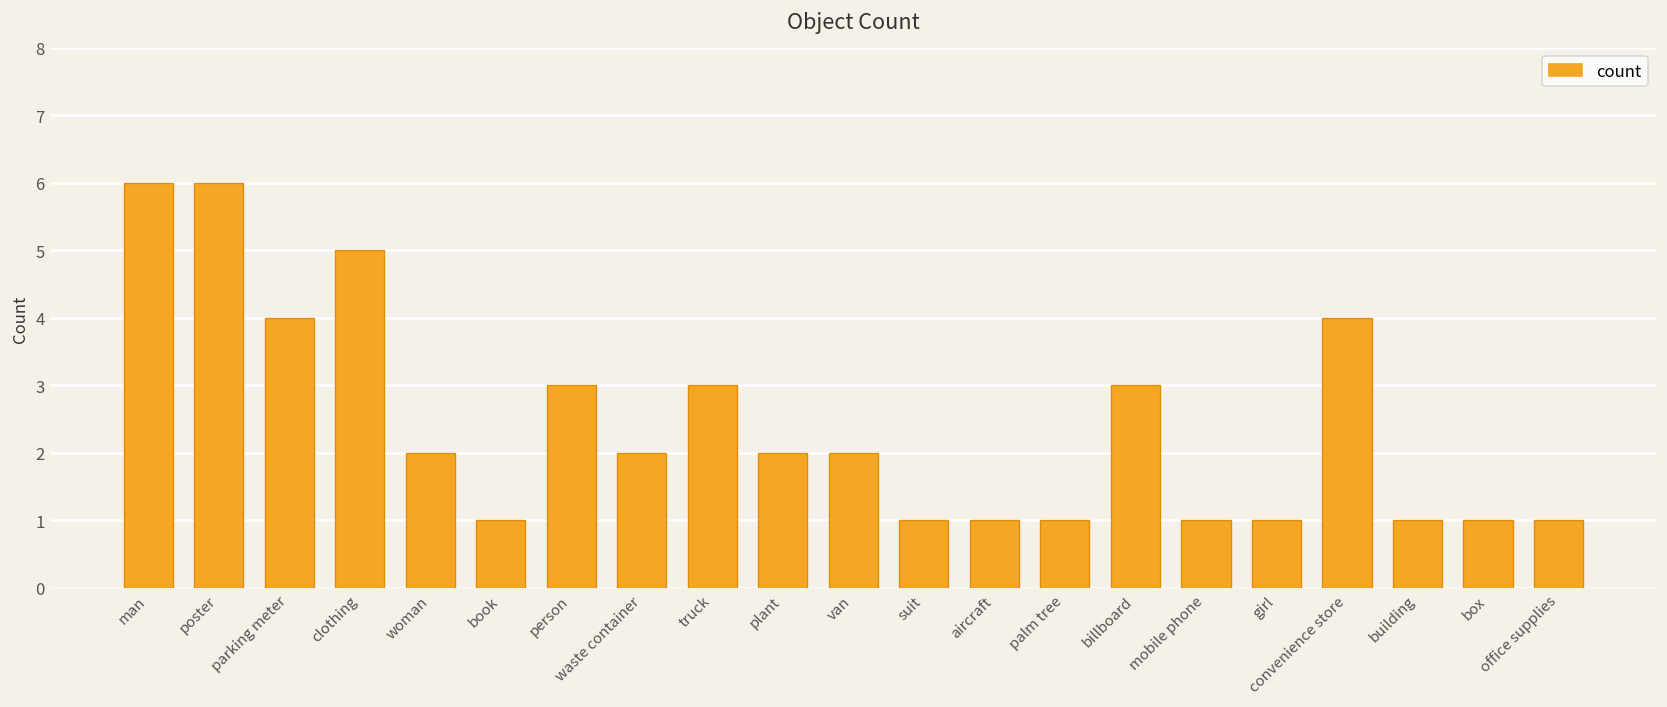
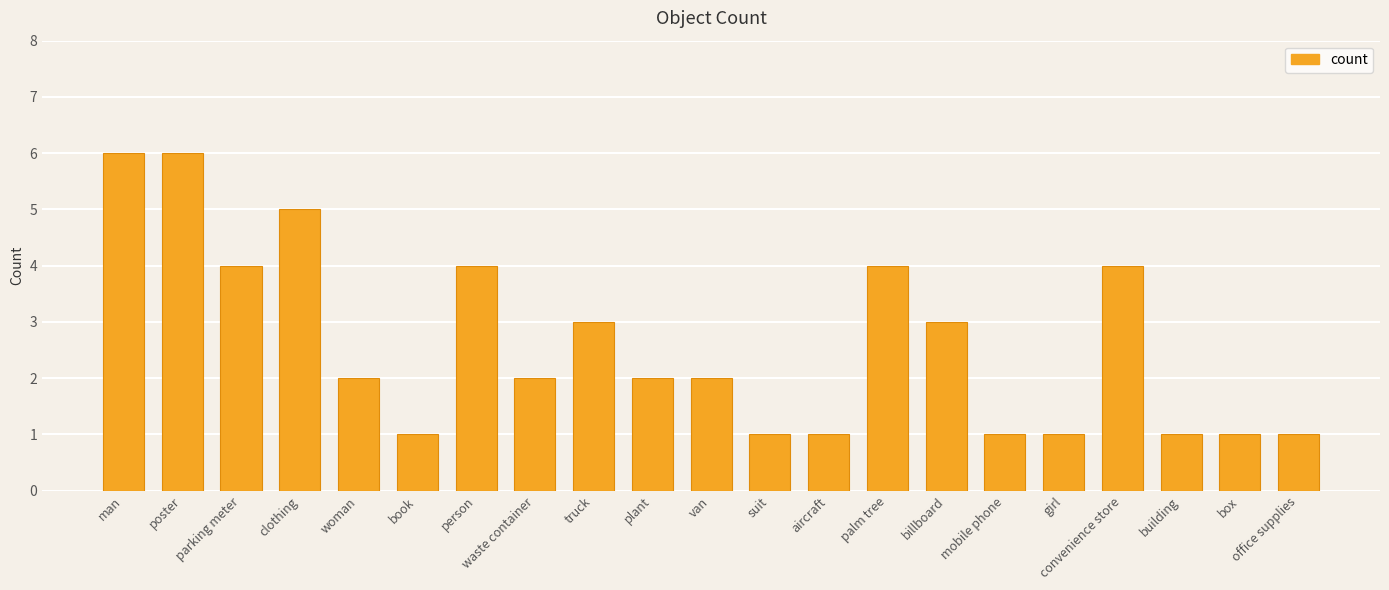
person: 3 -> 4
palm tree: 1 -> 4
